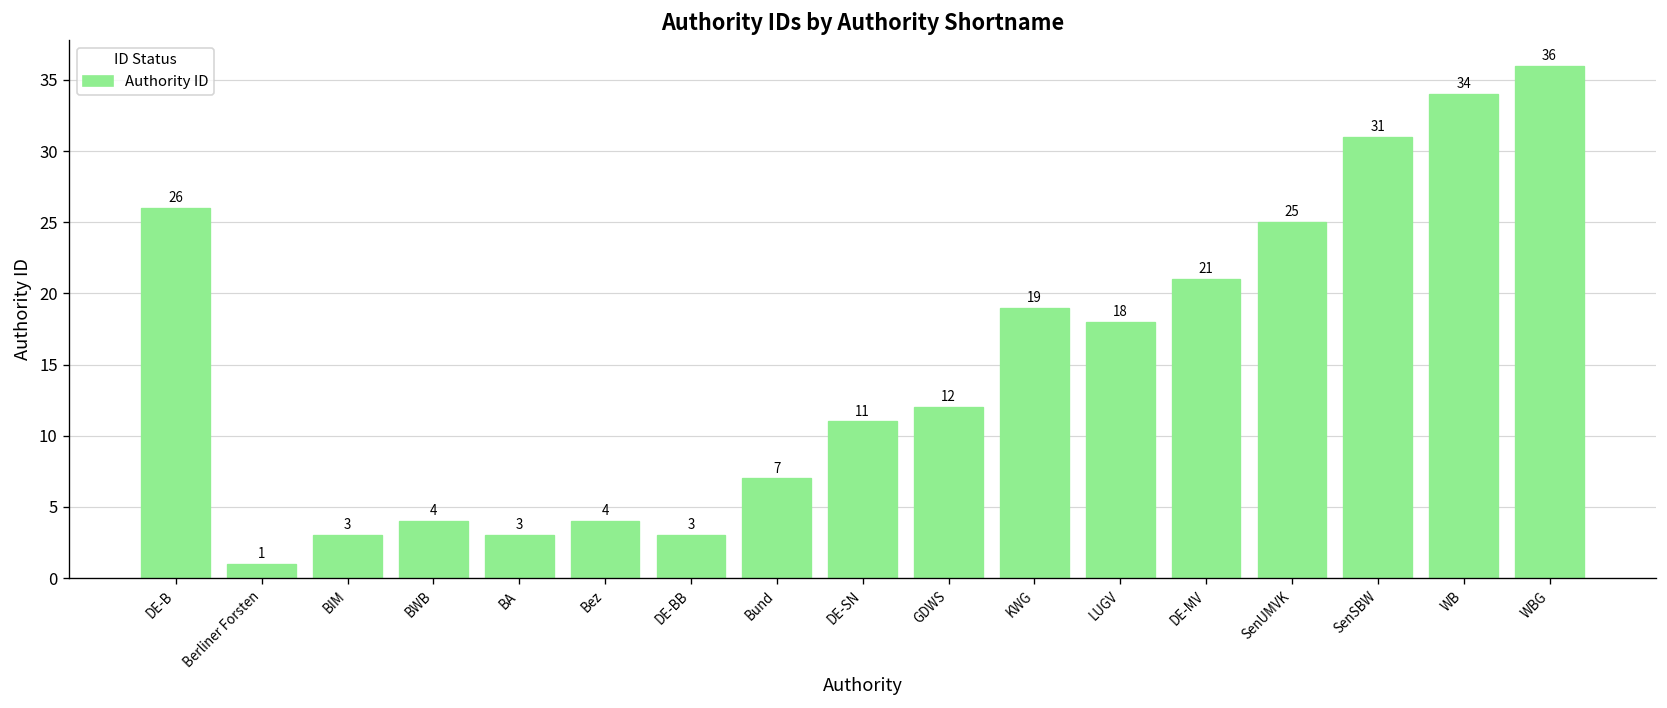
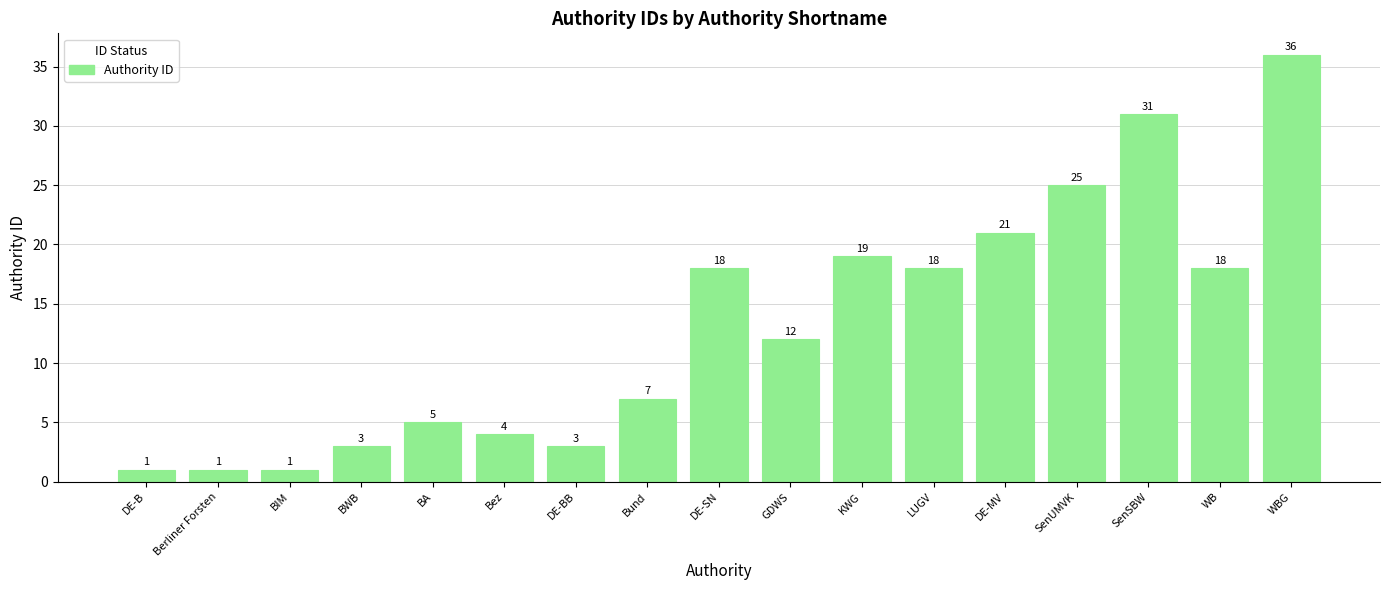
DE-B: 26 -> 1
BIM: 3 -> 1
BWB: 4 -> 3
BA: 3 -> 5
DE-SN: 11 -> 18
WB: 34 -> 18
